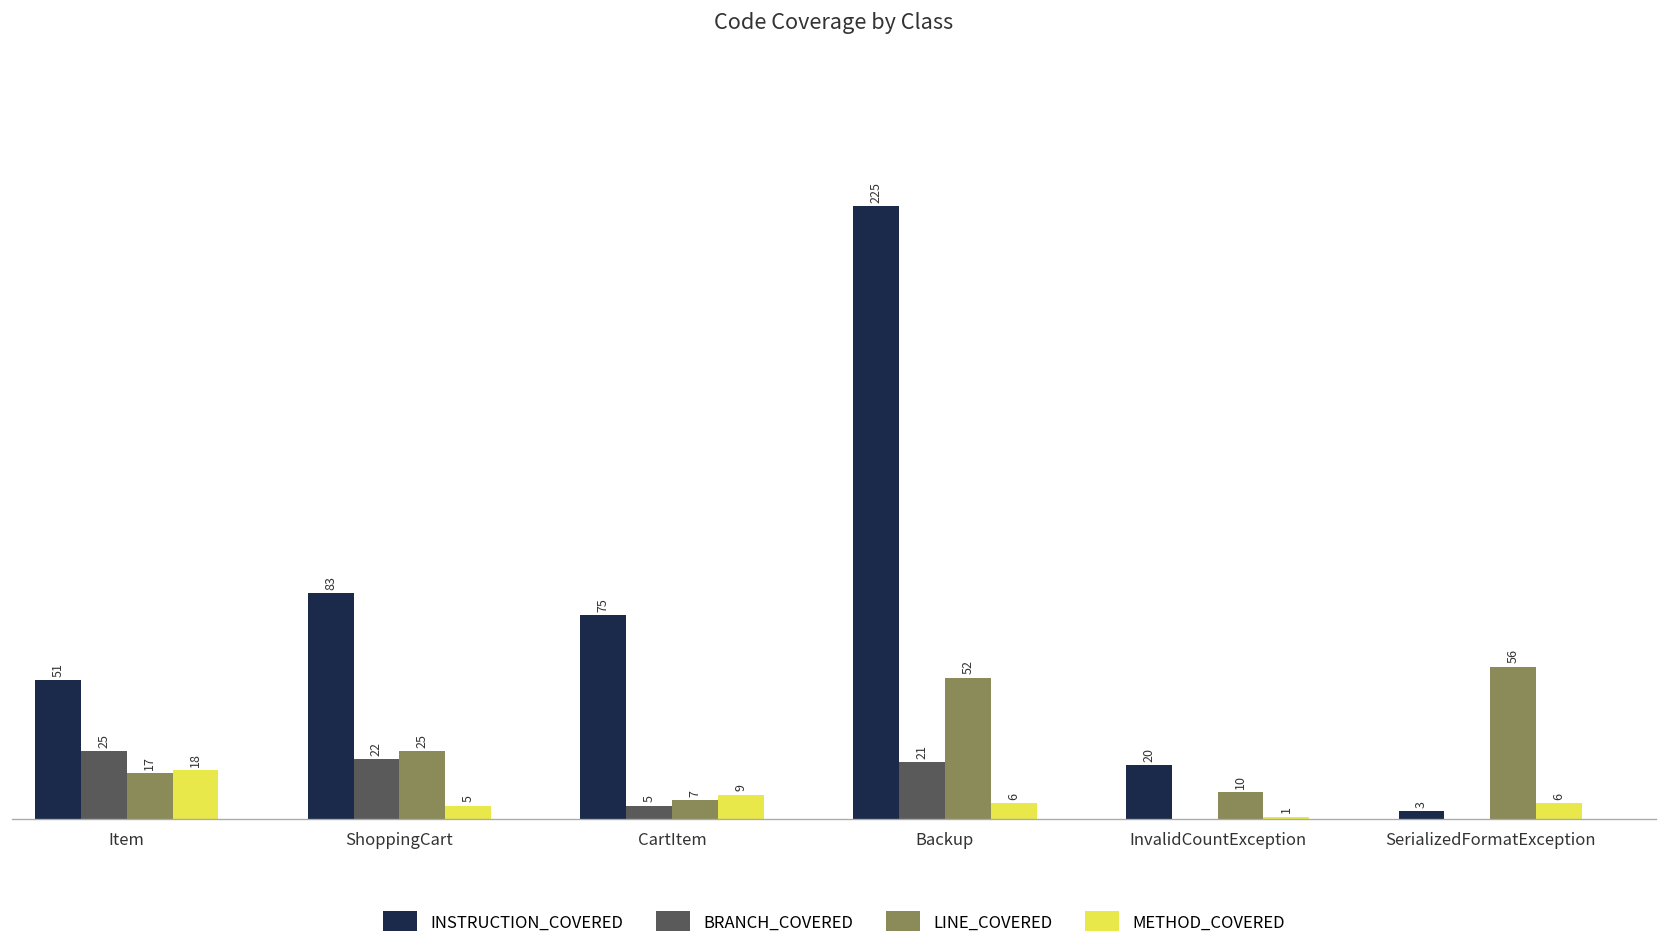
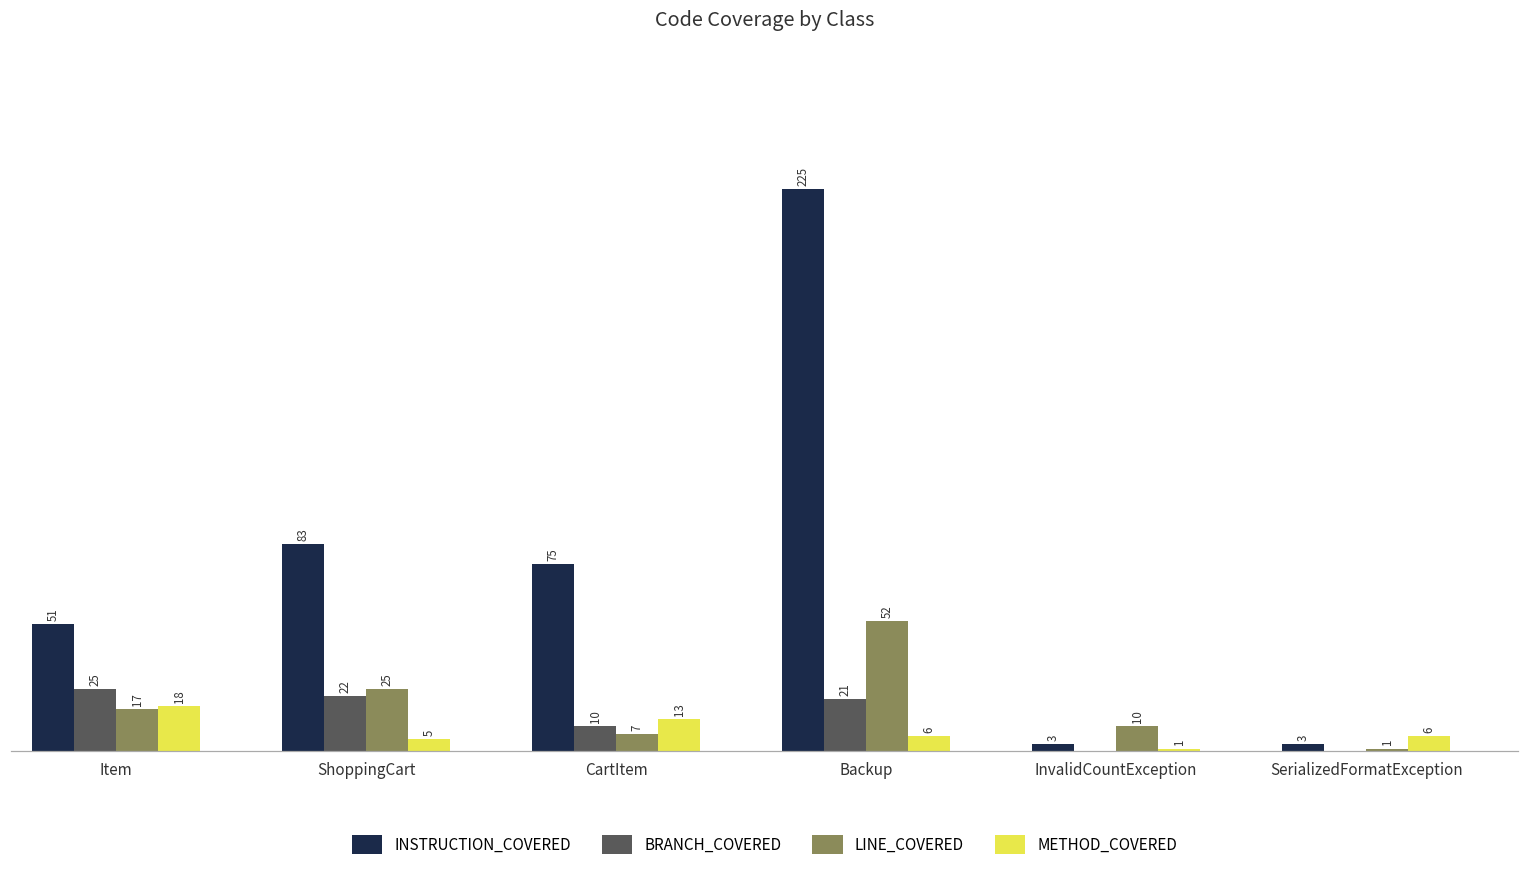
BRANCH_COVERED, CartItem: 5 -> 10
METHOD_COVERED, CartItem: 9 -> 13
INSTRUCTION_COVERED, InvalidCountException: 20 -> 3
LINE_COVERED, SerializedFormatException: 56 -> 1
